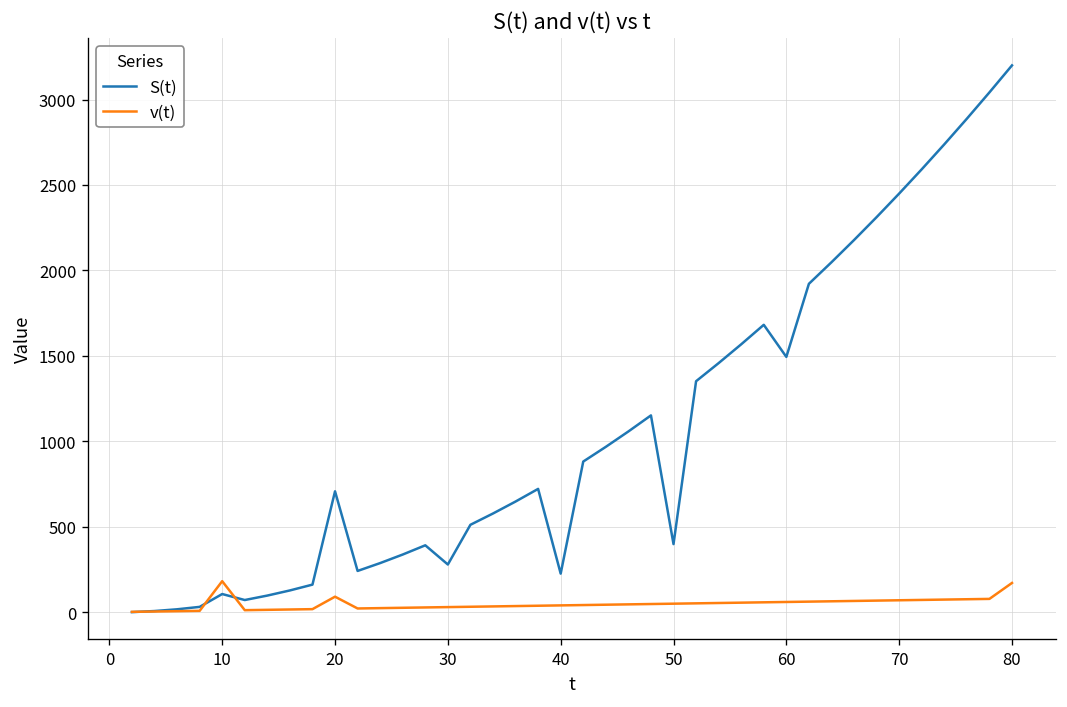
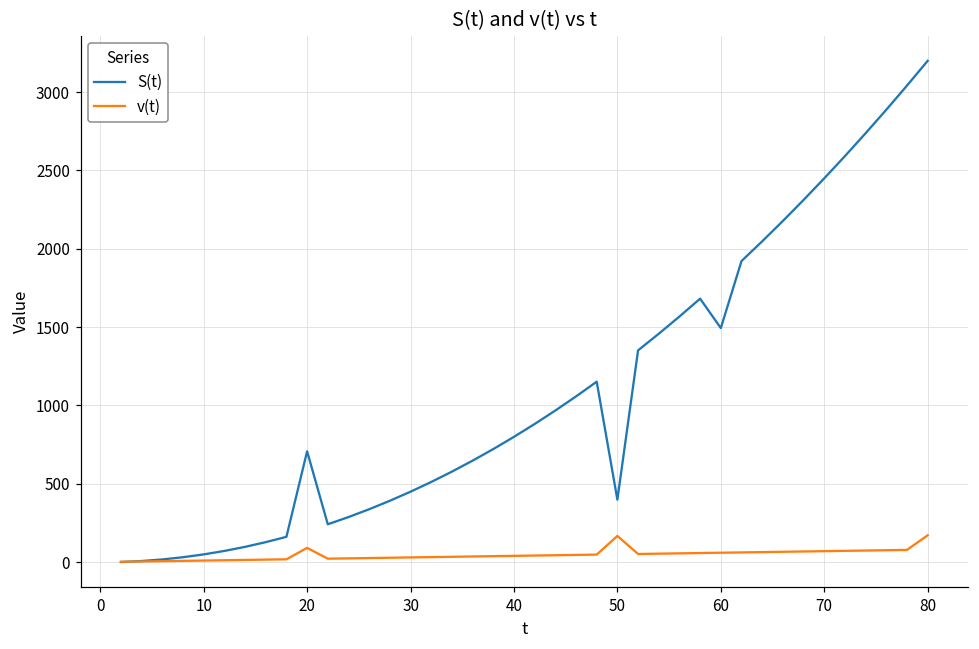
S(t), 10: 110 -> 50
v(t), 10: 180 -> 10
S(t), 30: 280 -> 450
S(t), 40: 230 -> 800
v(t), 50: 50 -> 170
